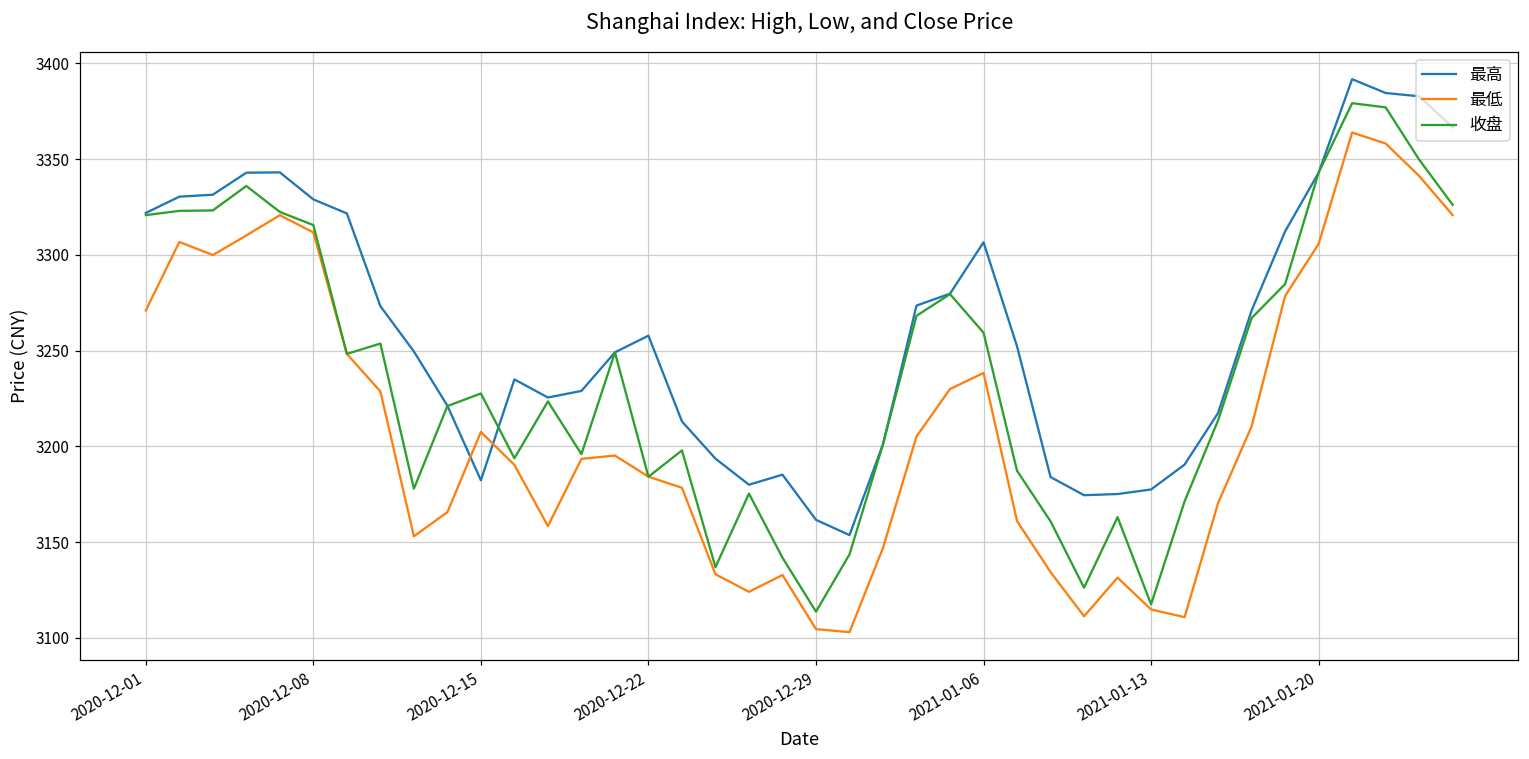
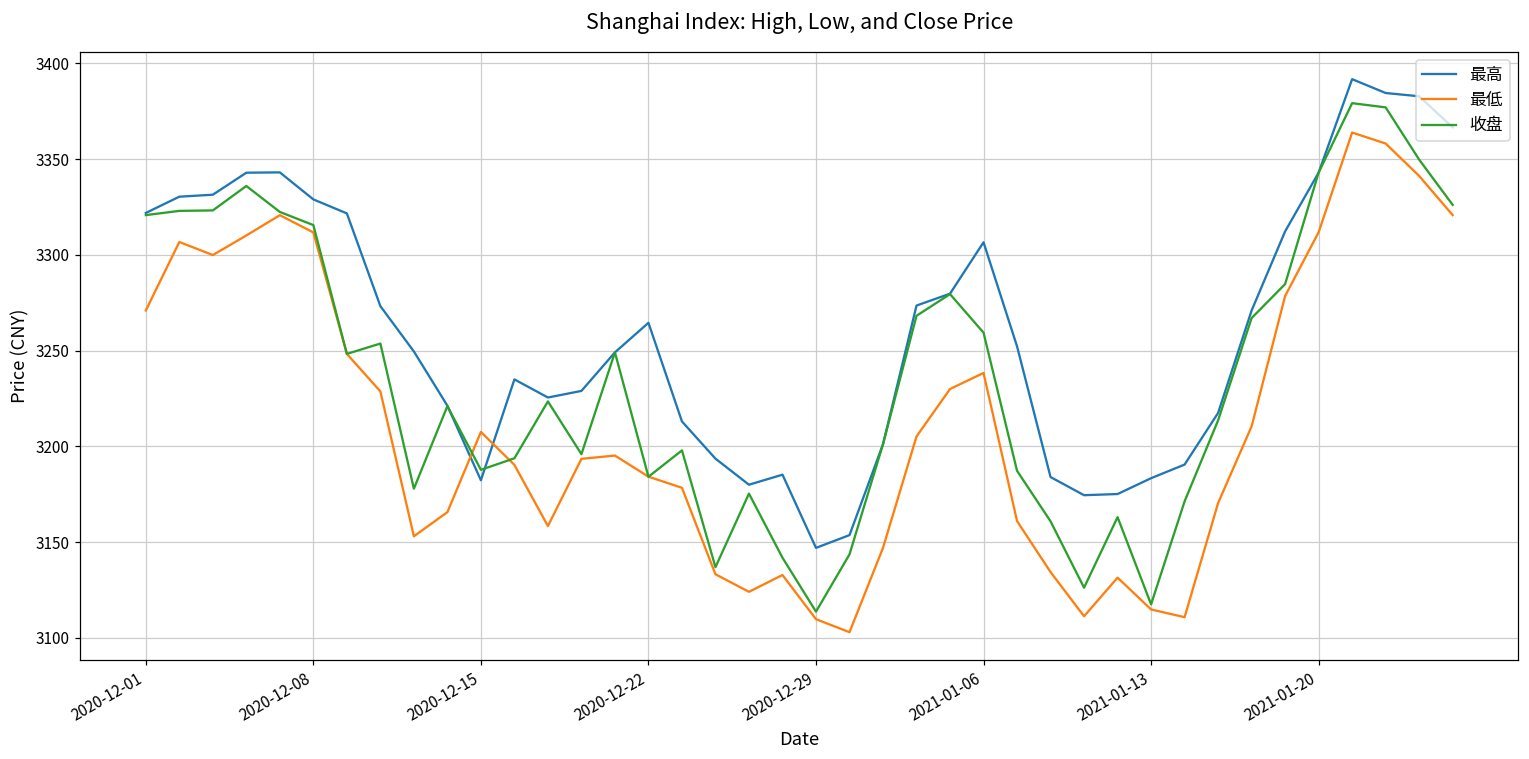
收盘, 2020-12-15: 3228 -> 3188
最高, 2020-12-22: 3258 -> 3265
最高, 2020-12-29: 3162 -> 3147
最低, 2020-12-29: 3105 -> 3110
最高, 2021-01-13: 3178 -> 3183
最低, 2021-01-20: 3306 -> 3312
